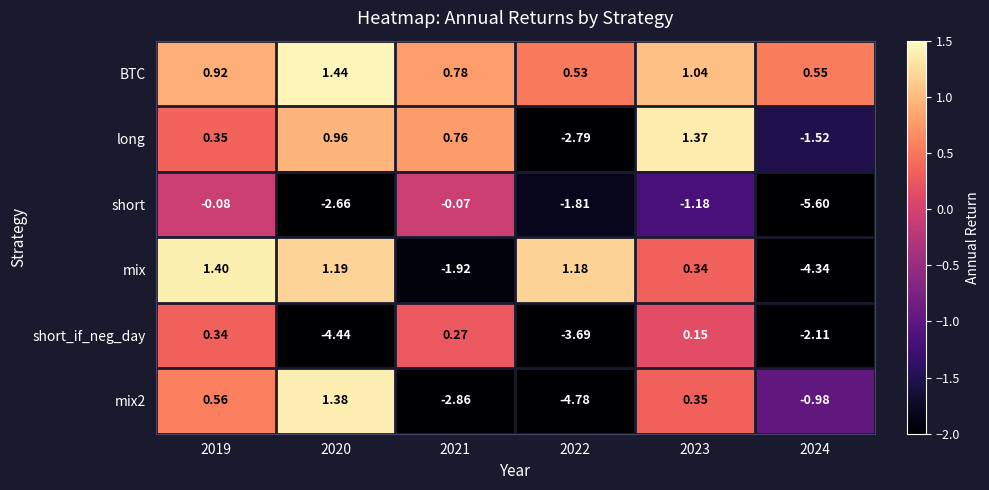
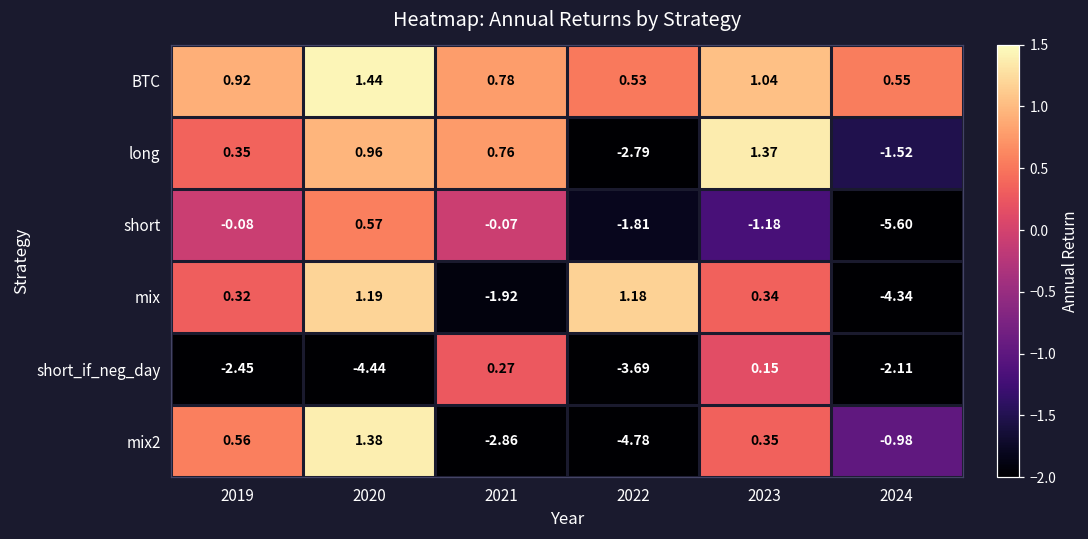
short, 2020: -2.66 -> 0.57
mix, 2019: 1.40 -> 0.32
short_if_neg_day, 2019: 0.34 -> -2.45
